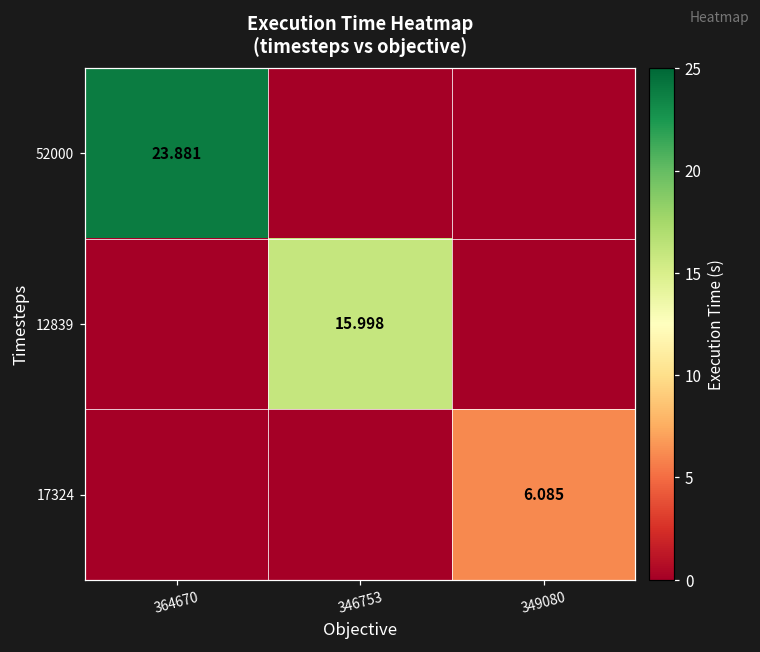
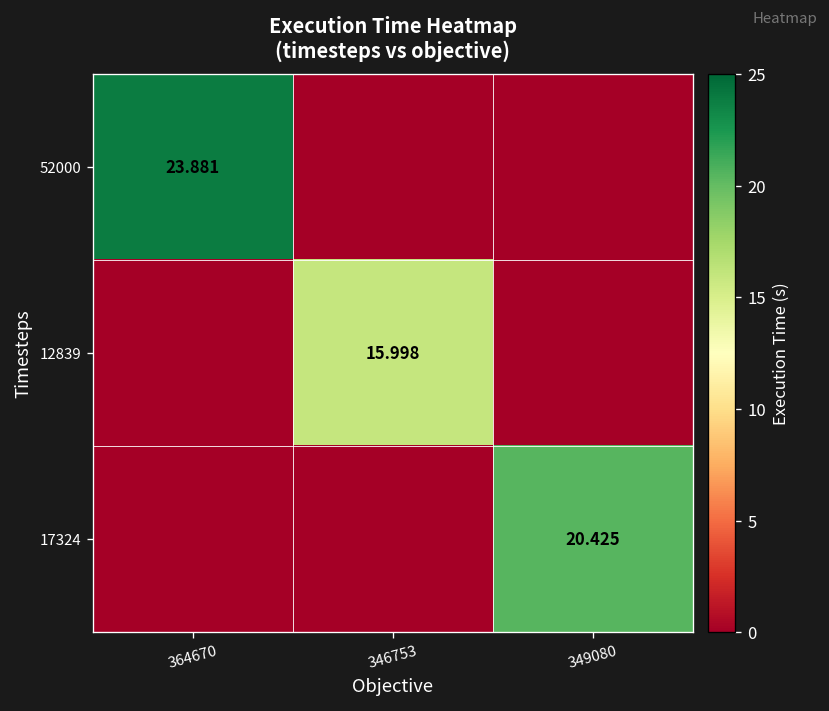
17324, 349080: 6.085 -> 20.425
